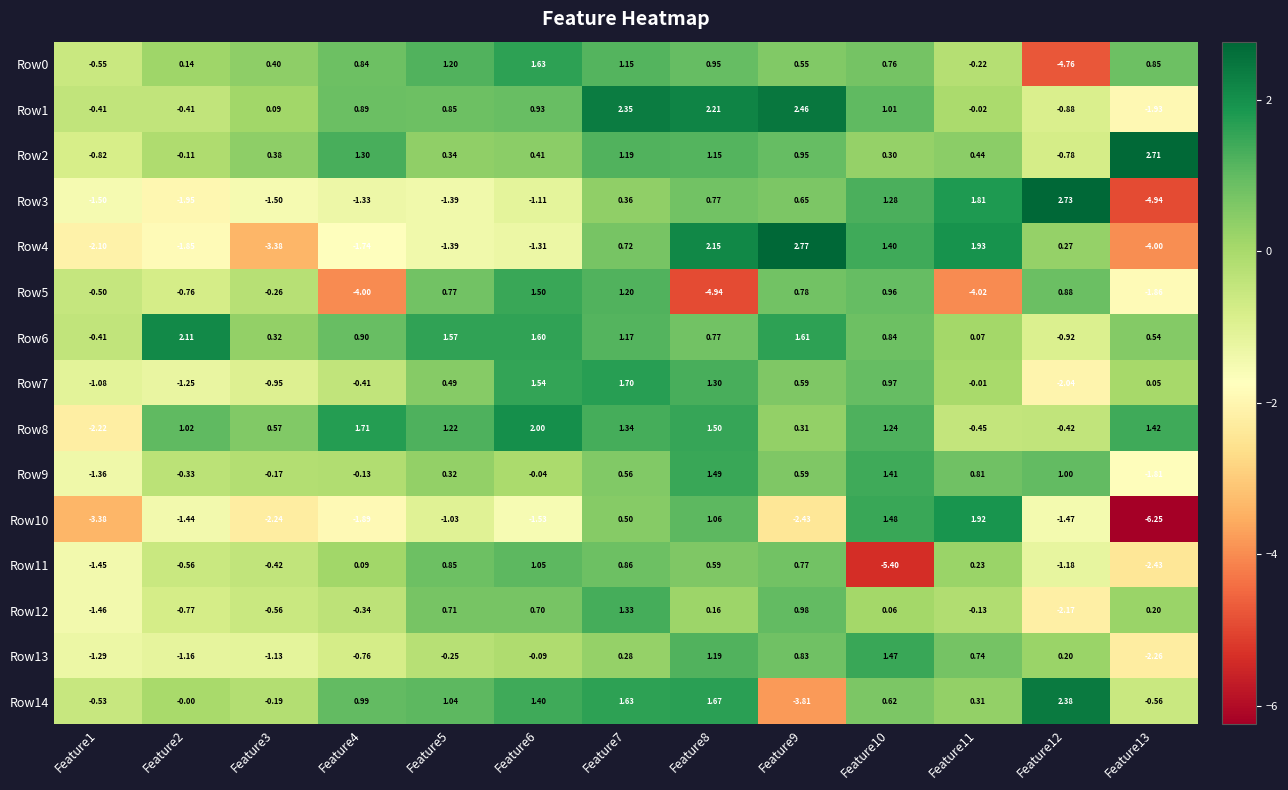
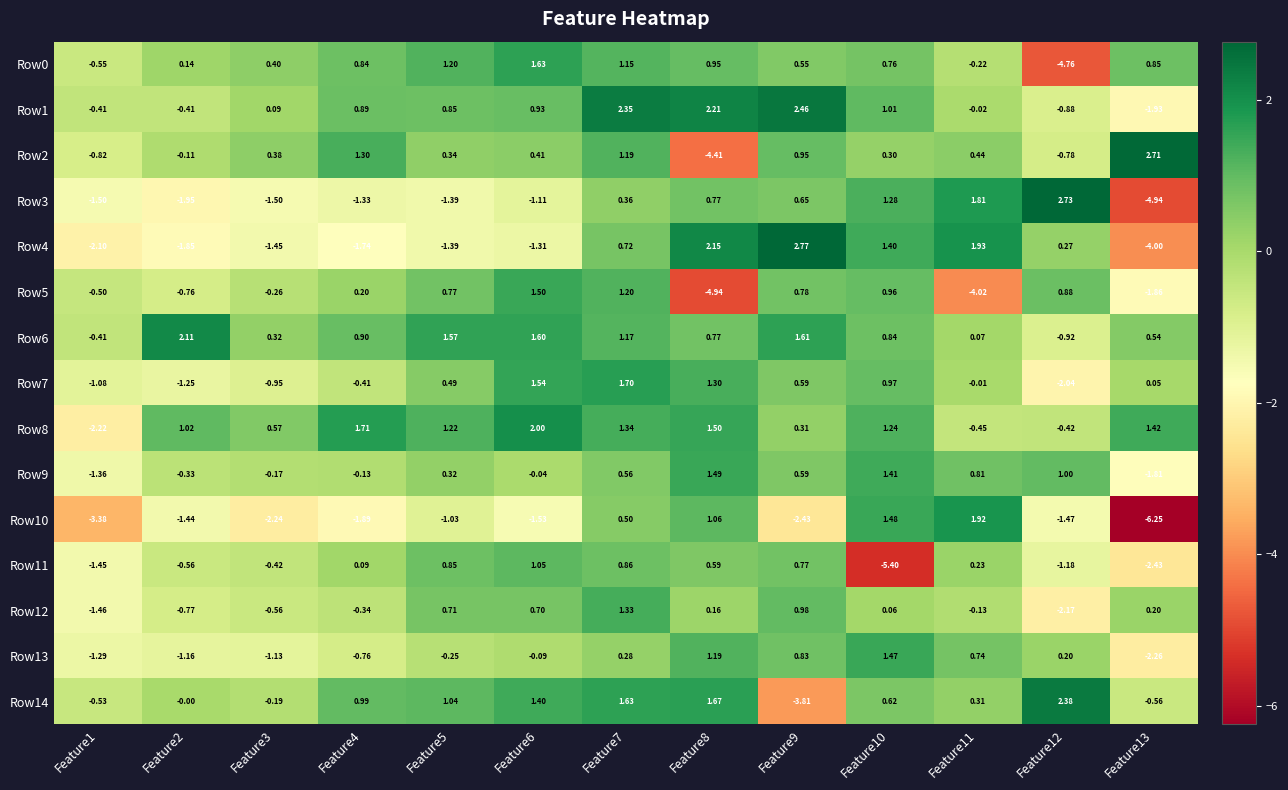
Row2, Feature8: 1.15 -> -4.41
Row4, Feature3: -3.38 -> -1.45
Row5, Feature4: -4.00 -> 0.20
